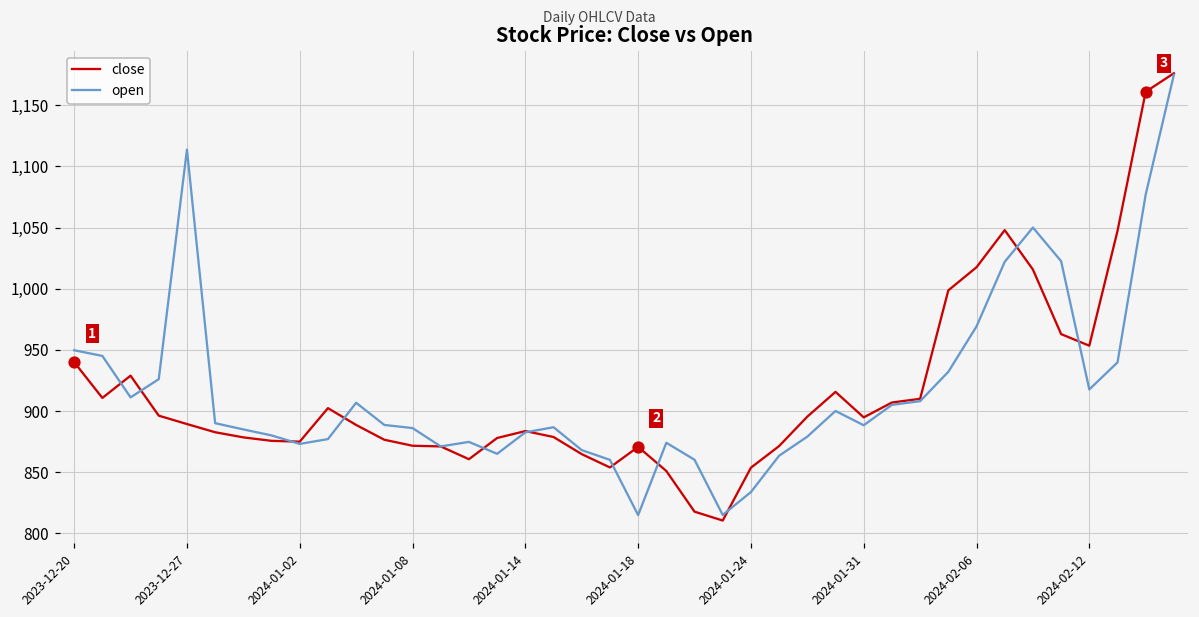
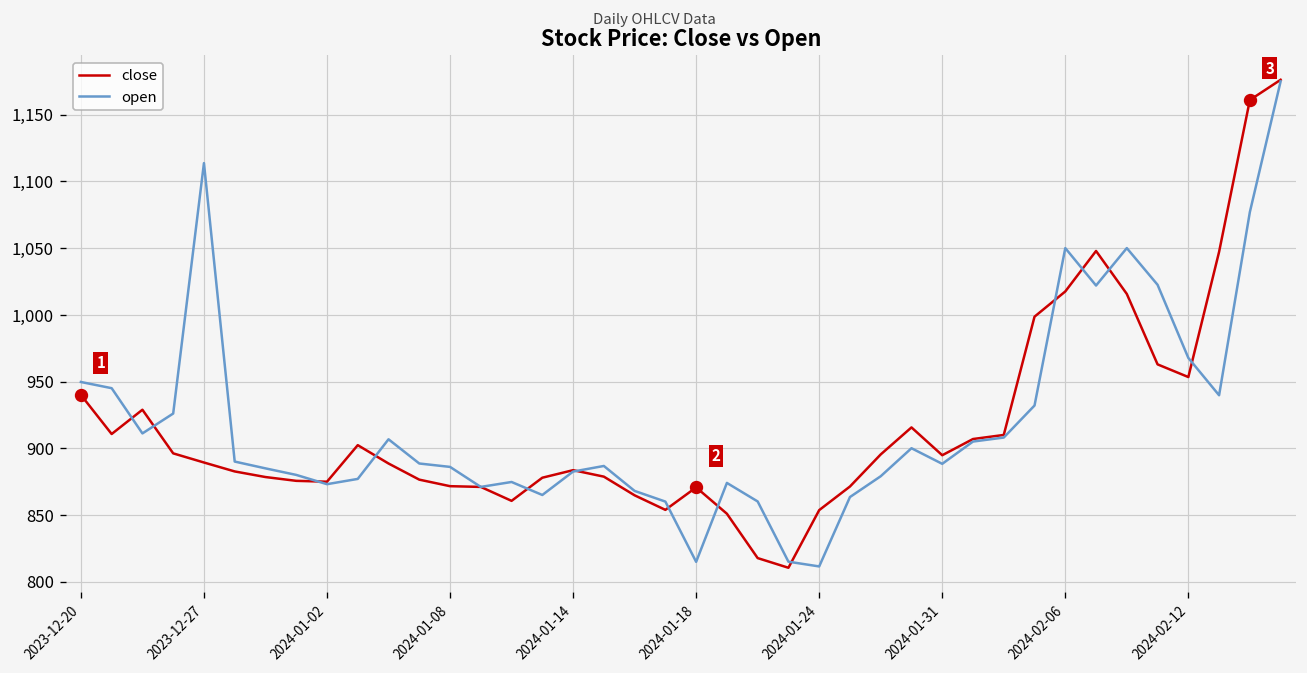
open, 2024-01-24: 834 -> 811
open, 2024-02-06: 969 -> 1,050
open, 2024-02-12: 918 -> 968
